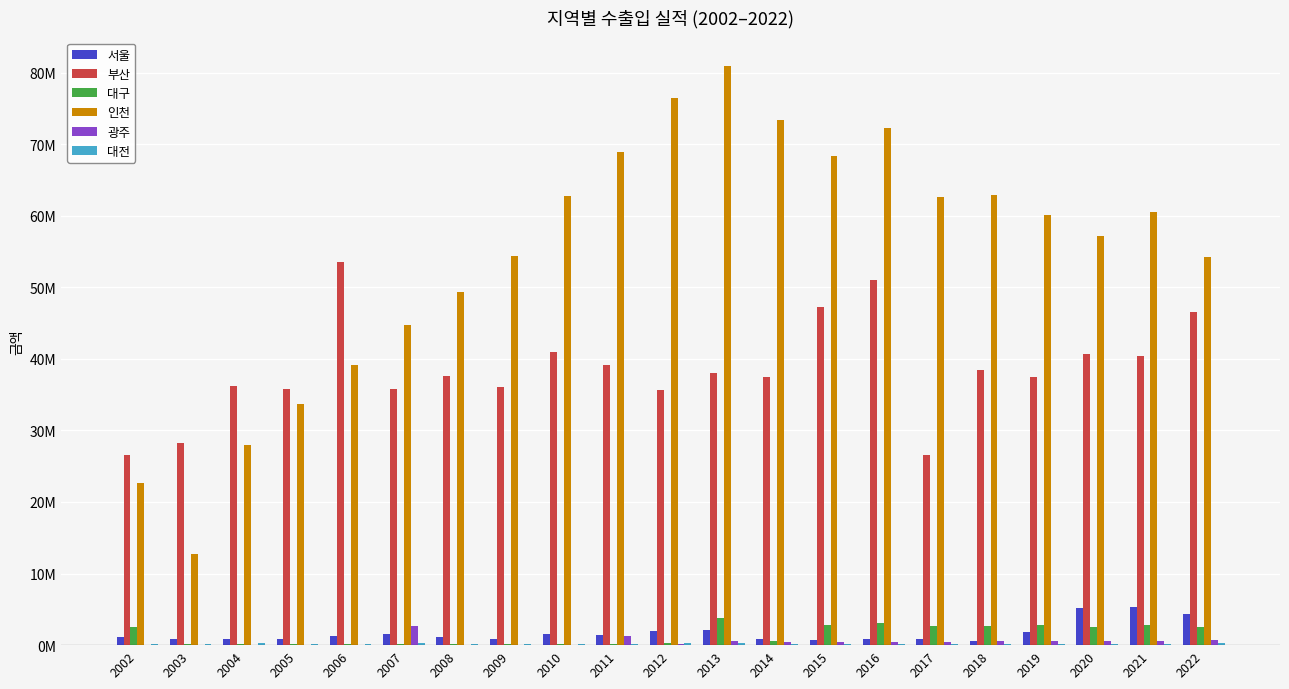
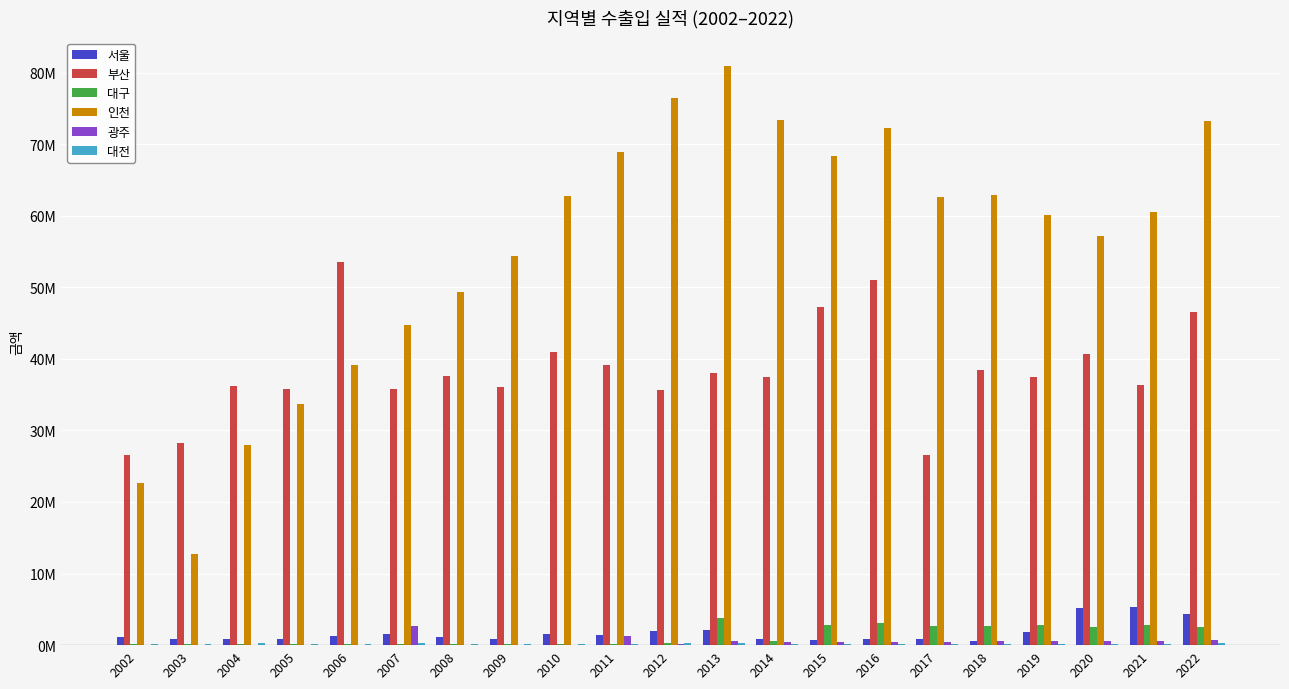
대구, 2002: 2000000 -> 0
부산, 2021: 40000000 -> 36000000
인천, 2022: 54000000 -> 73000000
